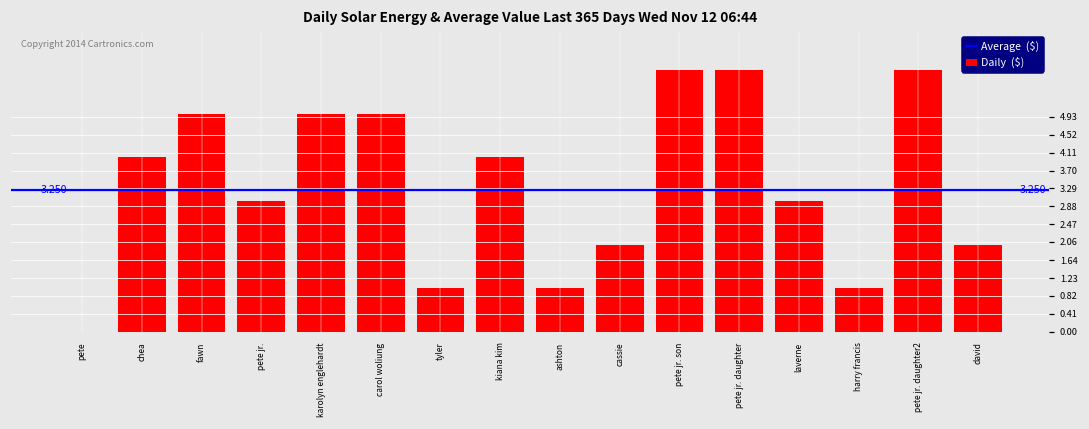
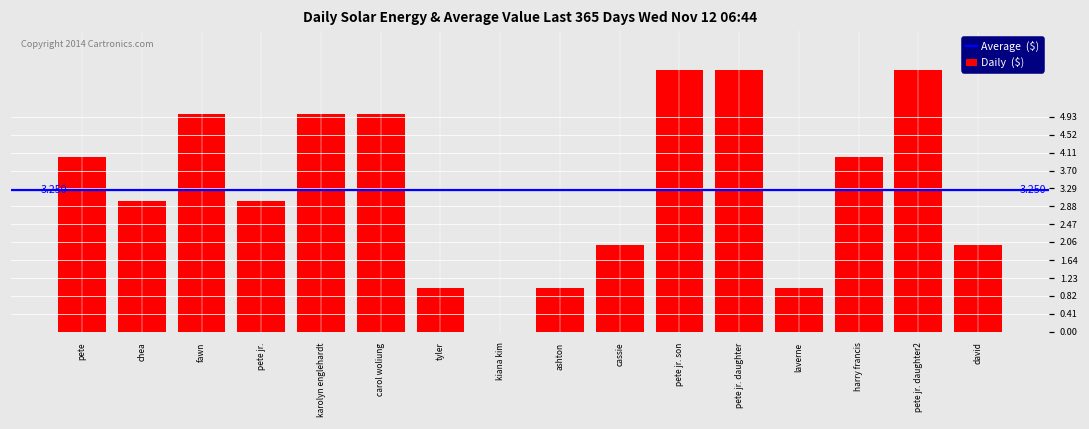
pete: 0 -> 4
chea: 4 -> 3
kiana kim: 4 -> 0
laverne: 3 -> 1
harry francis: 1 -> 4
